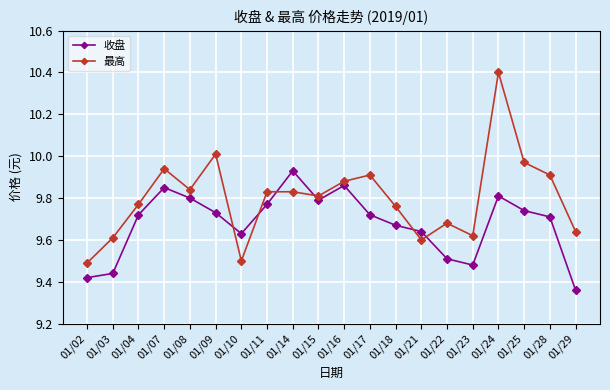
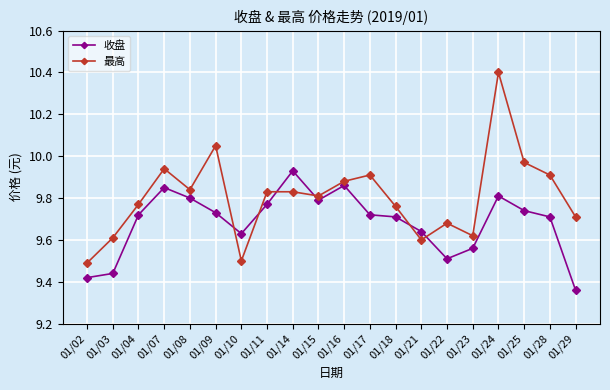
最高, 01/09: 10.01 -> 10.05
收盘, 01/18: 9.67 -> 9.71
收盘, 01/23: 9.48 -> 9.56
最高, 01/29: 9.64 -> 9.71
